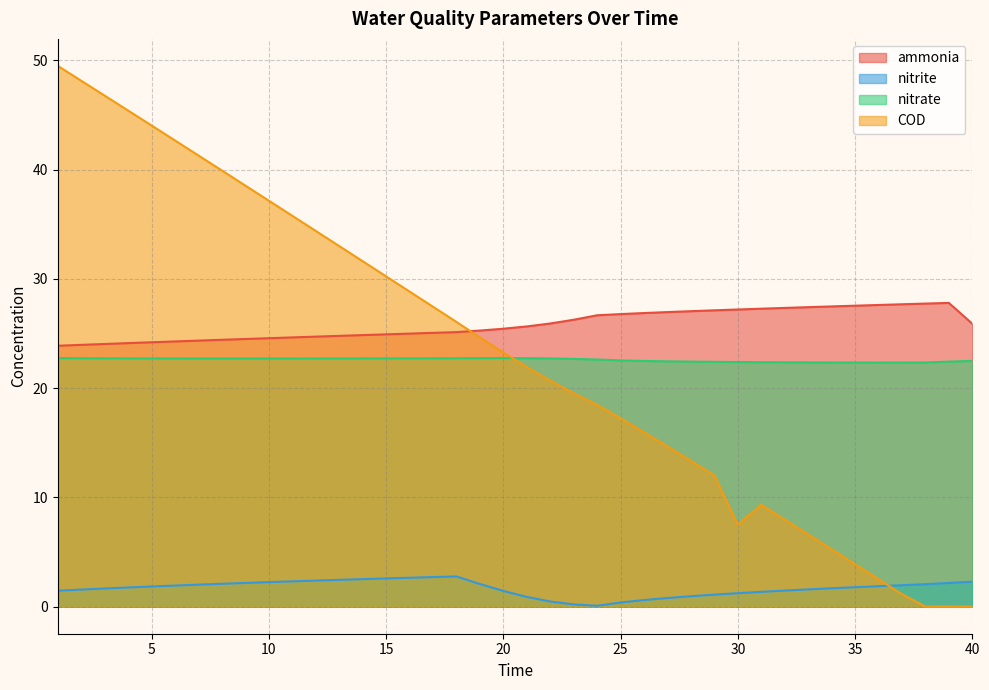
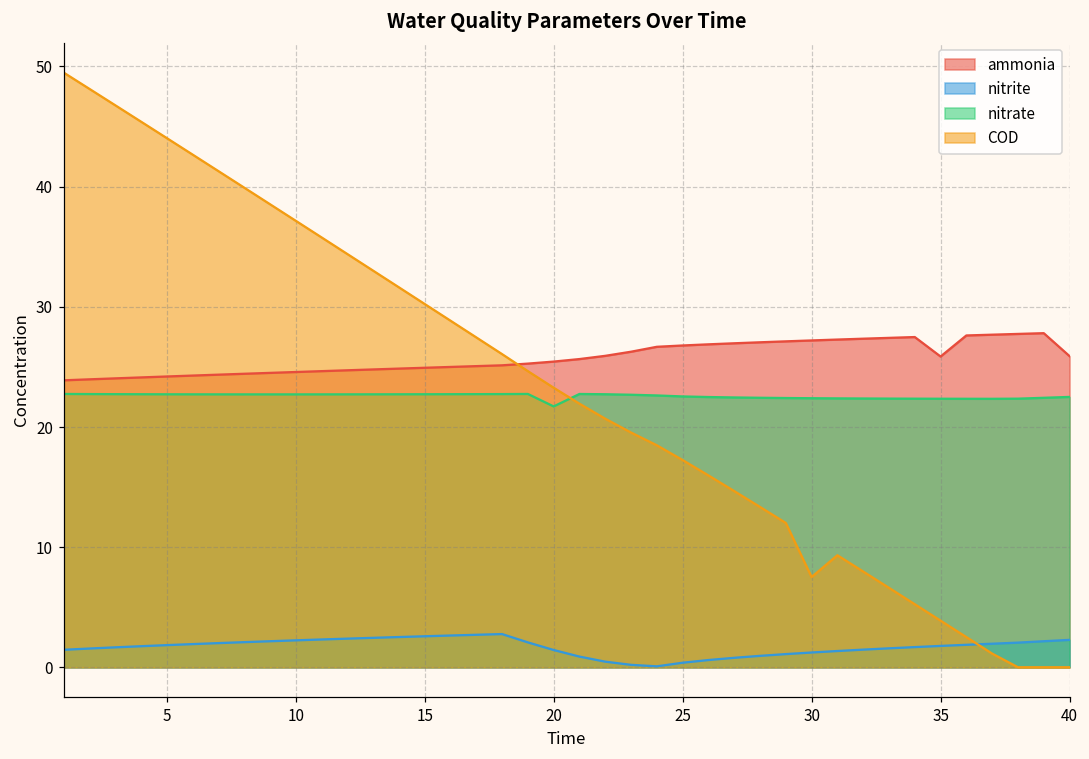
nitrate, 20: 22.8 -> 21.7
ammonia, 35: 27.6 -> 25.9
